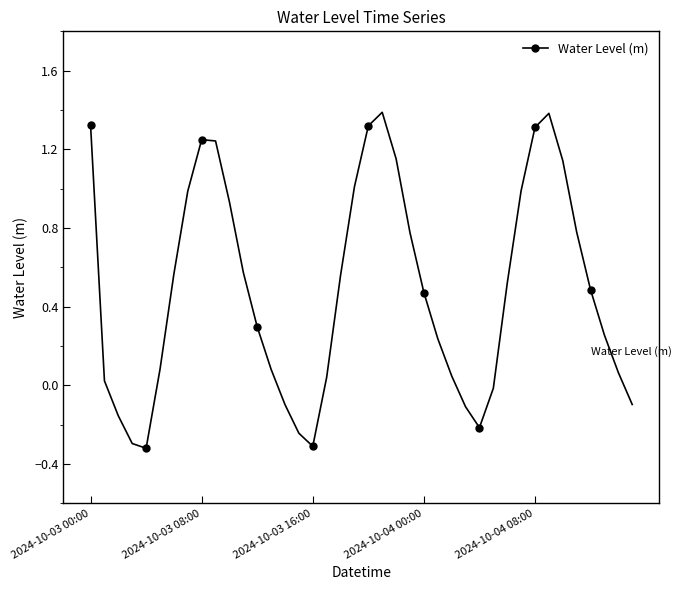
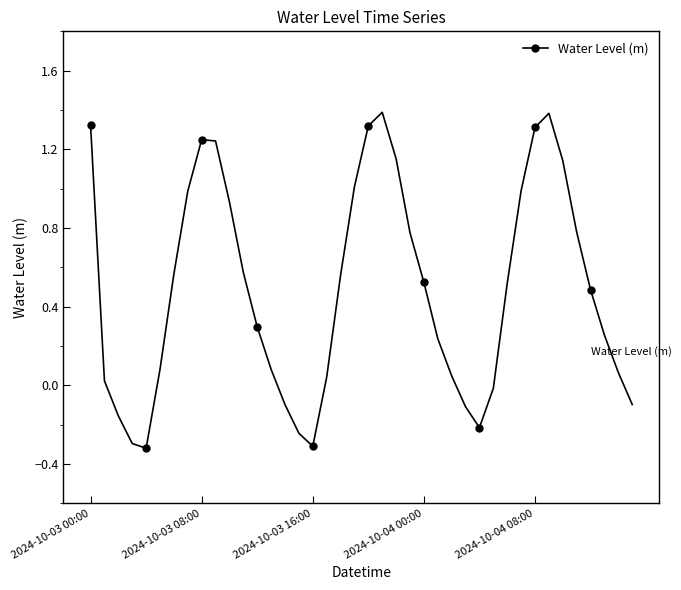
2024-10-04 00:00: 0.47 -> 0.52
